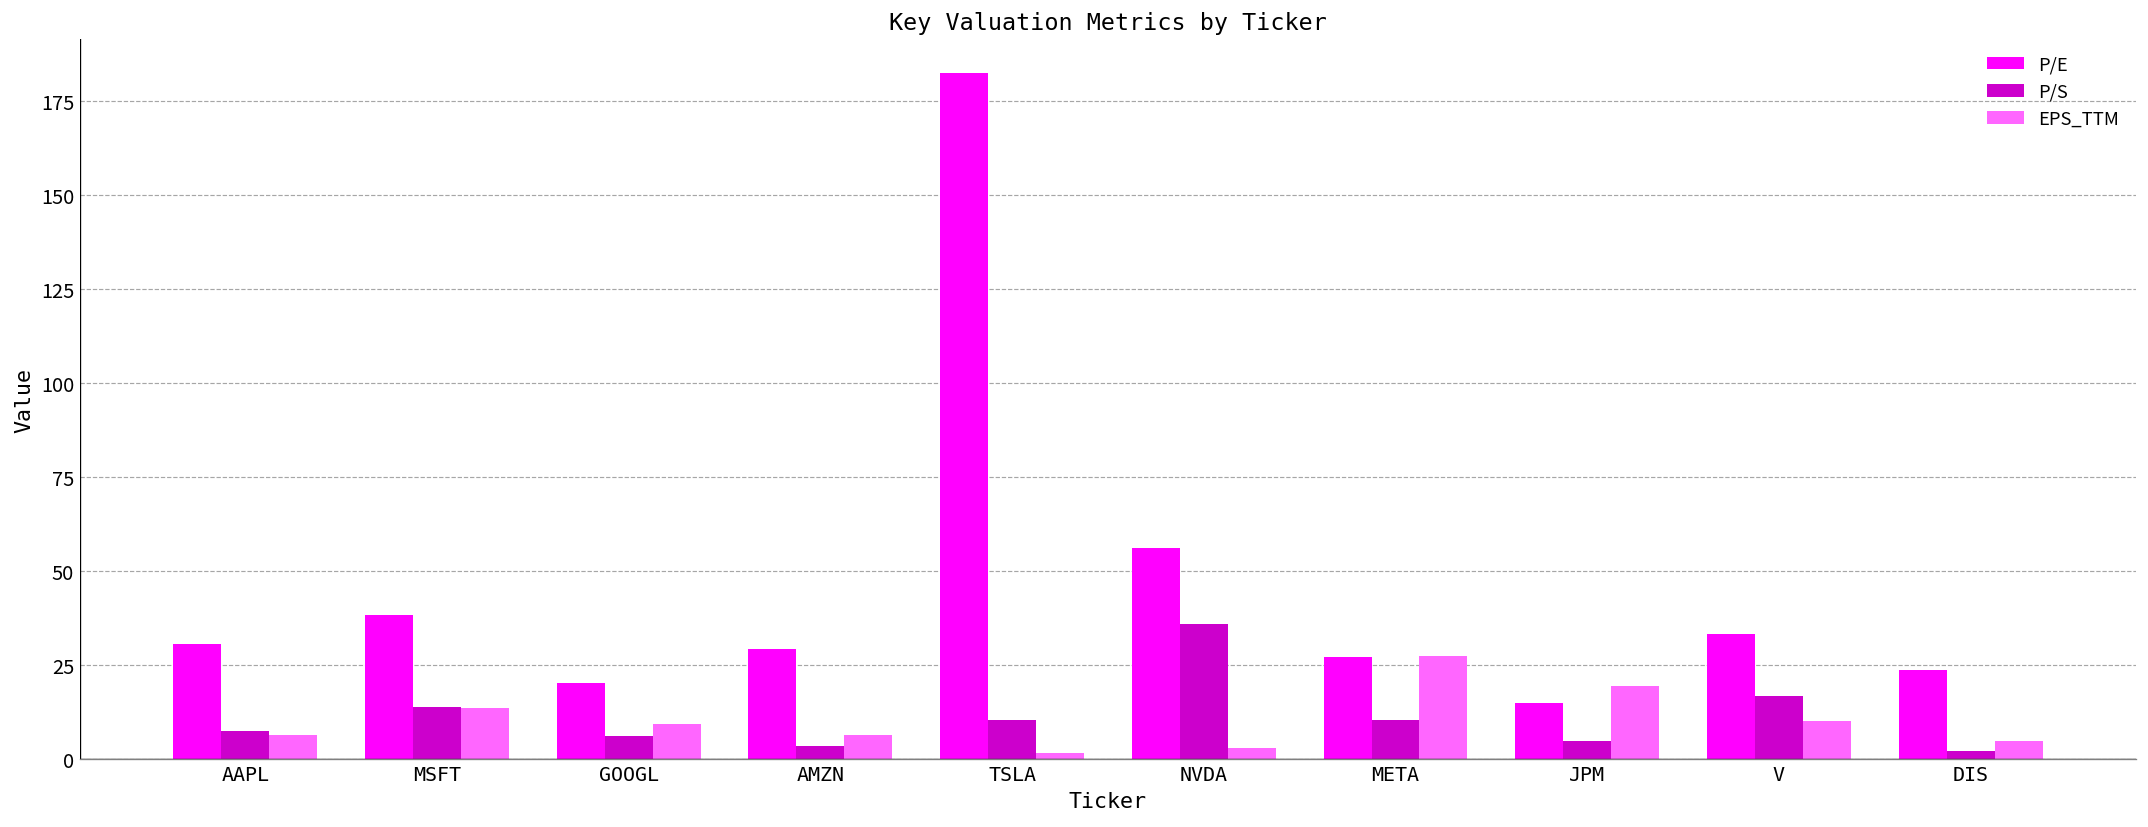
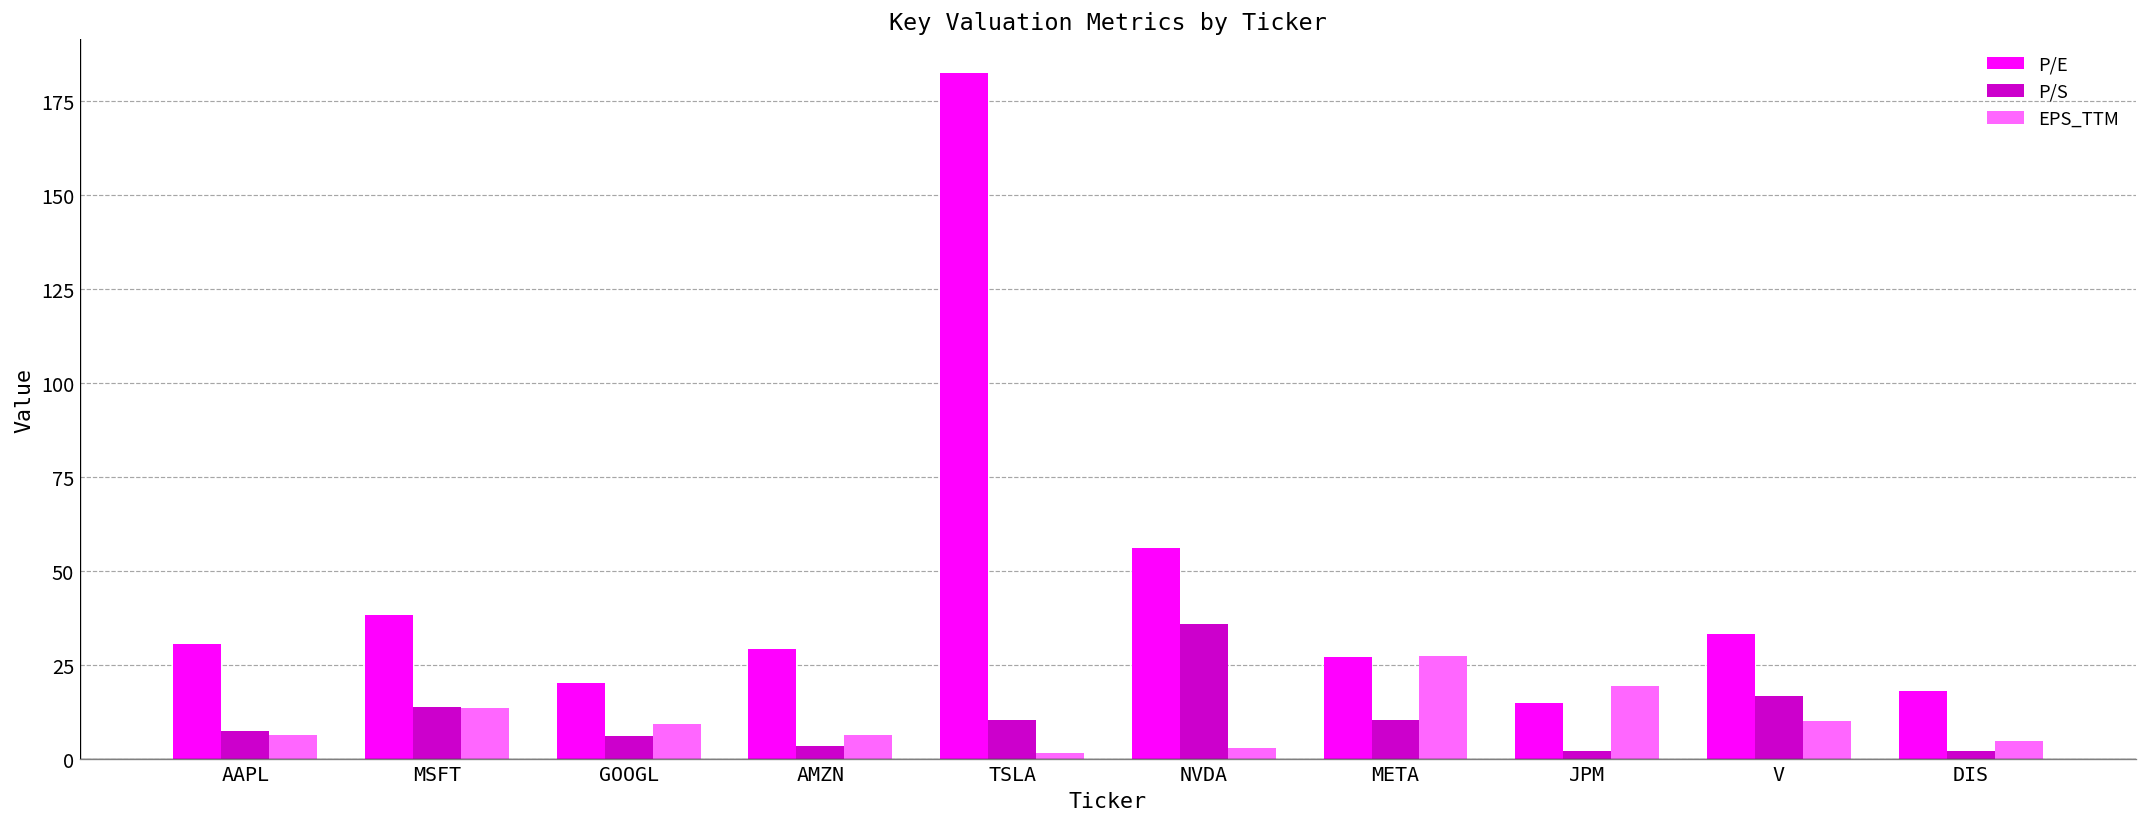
P/S, JPM: 5 -> 2
P/E, DIS: 24 -> 18
